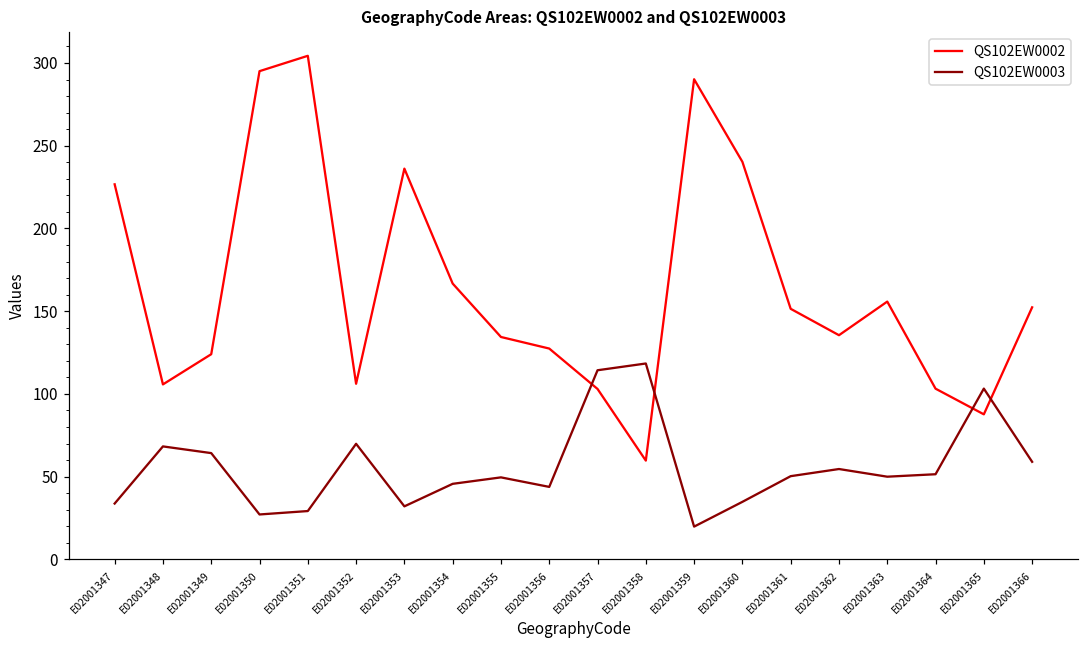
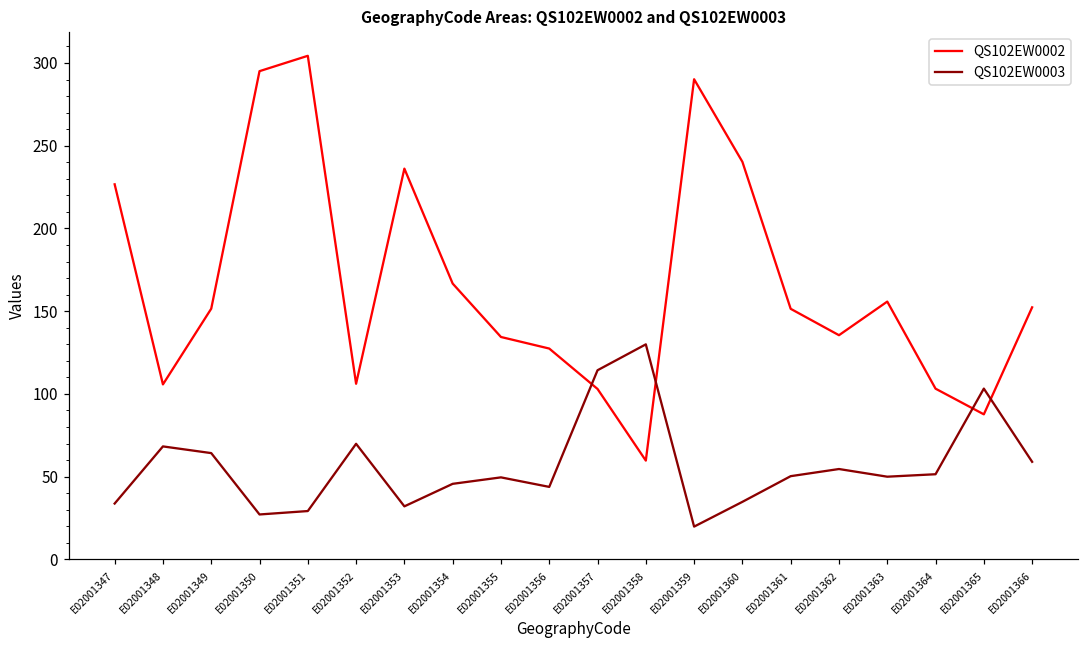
QS102EW0002, E02001349: 124 -> 152
QS102EW0003, E02001358: 118 -> 130
